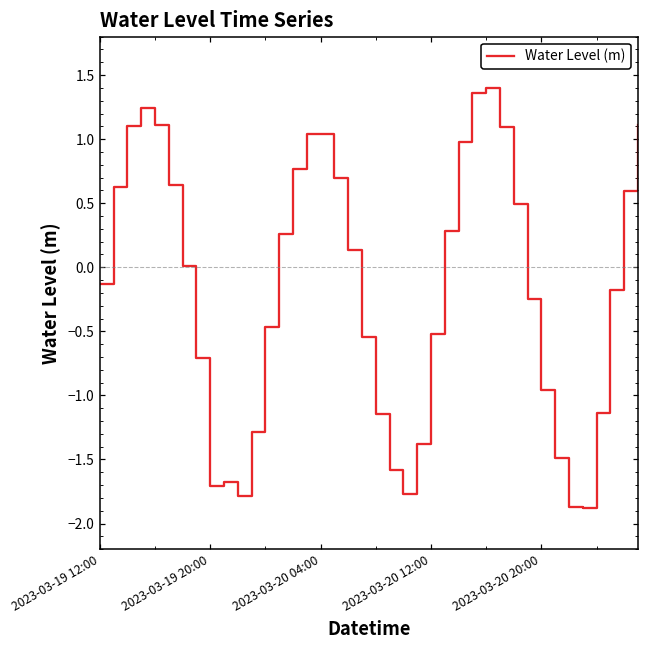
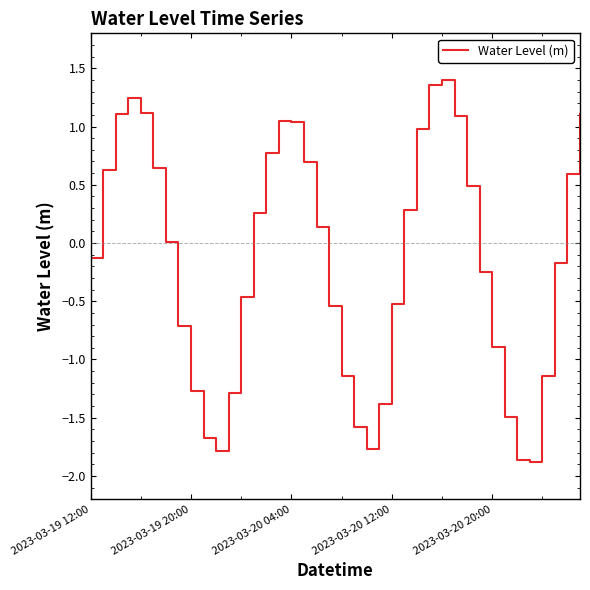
2023-03-19 20:00: -1.70 -> -1.27
2023-03-20 20:00: -0.96 -> -0.89
